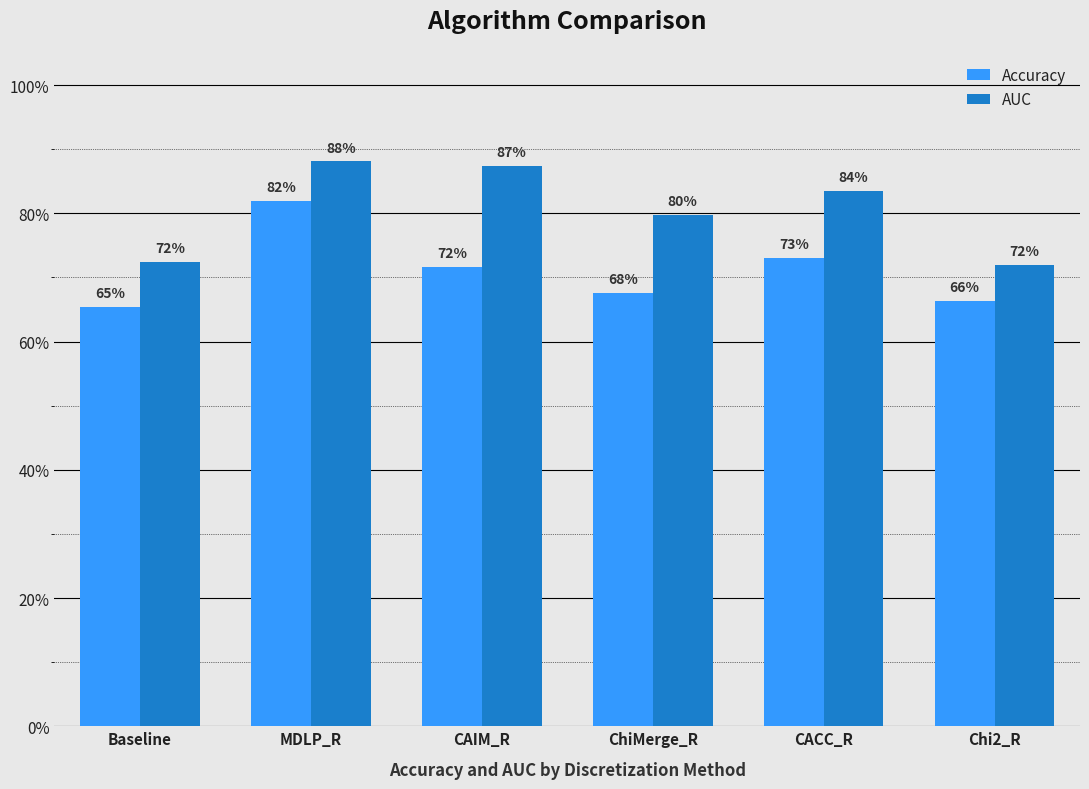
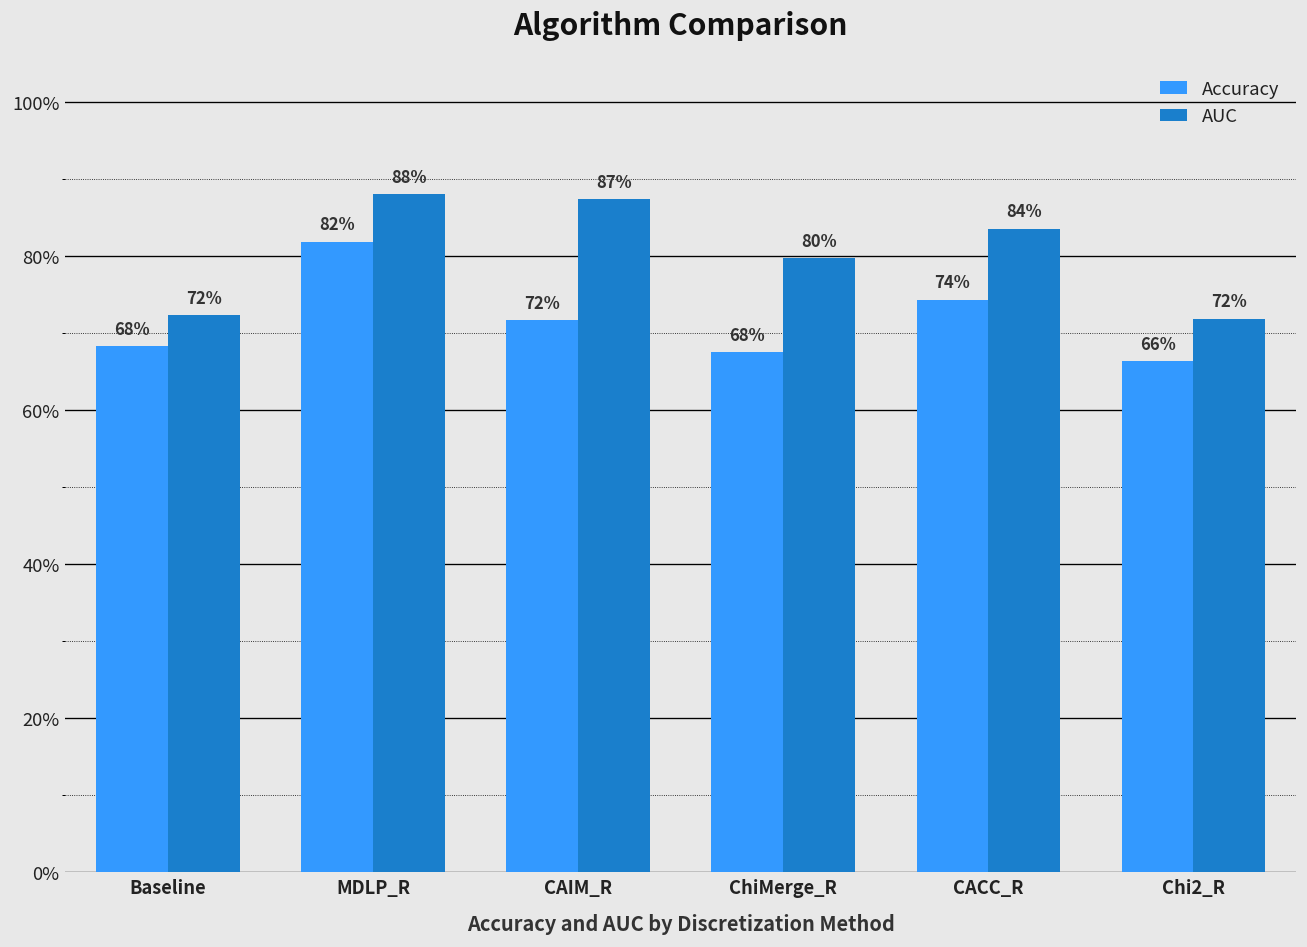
Accuracy, Baseline: 65% -> 68%
Accuracy, CACC_R: 73% -> 74%
